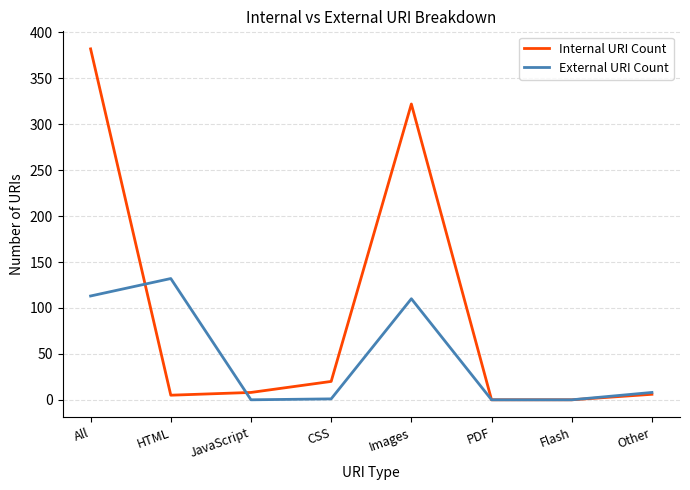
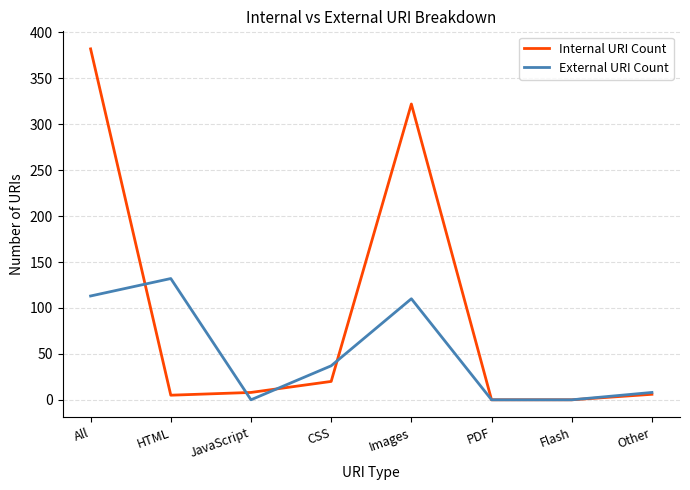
External URI Count, CSS: 0 -> 40
